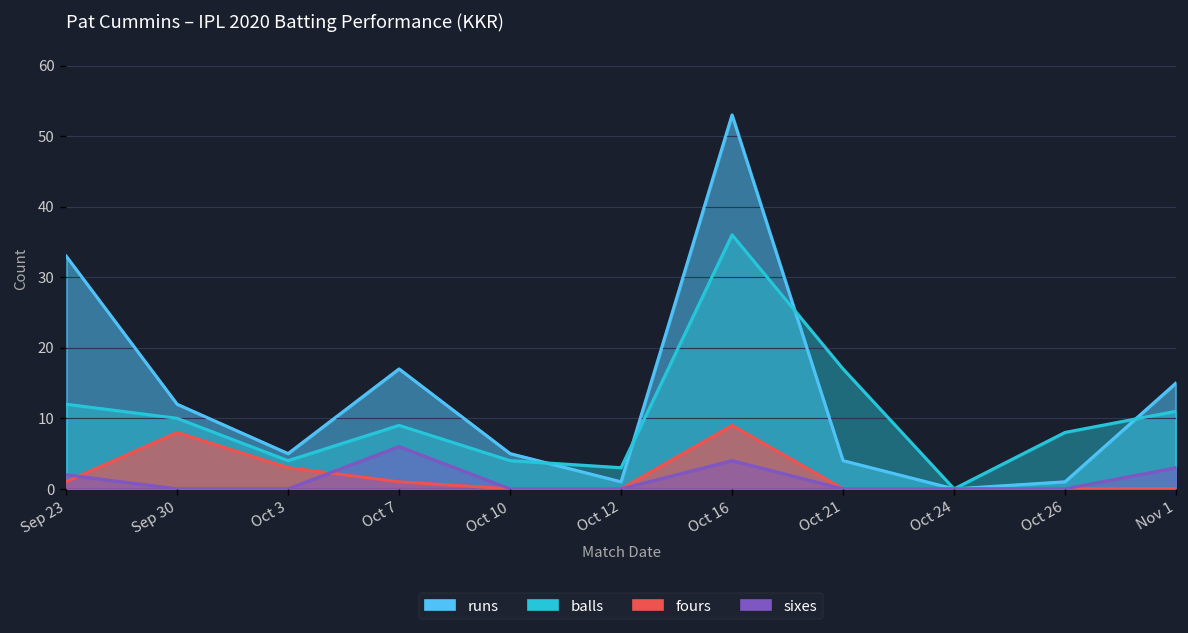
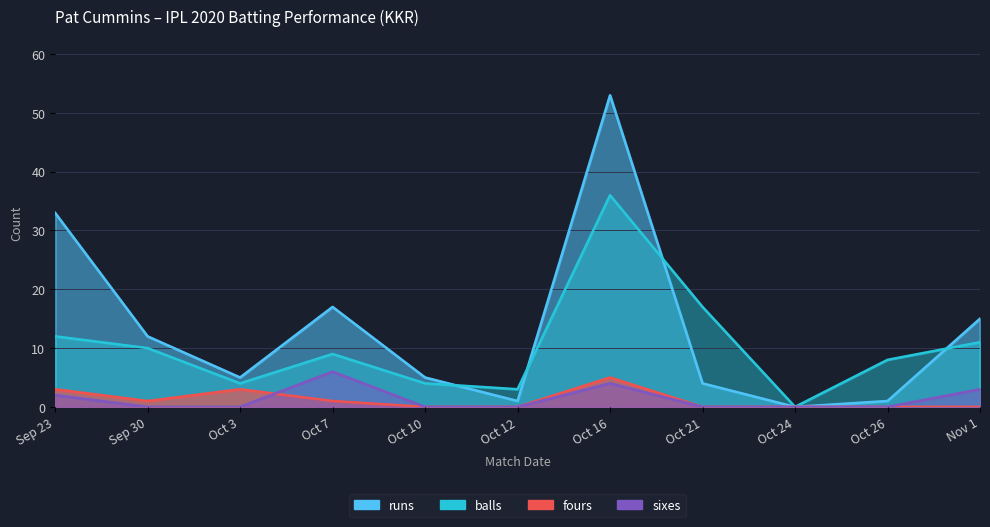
fours, Sep 23: 1 -> 3
fours, Sep 30: 8 -> 1
fours, Oct 16: 9 -> 5
